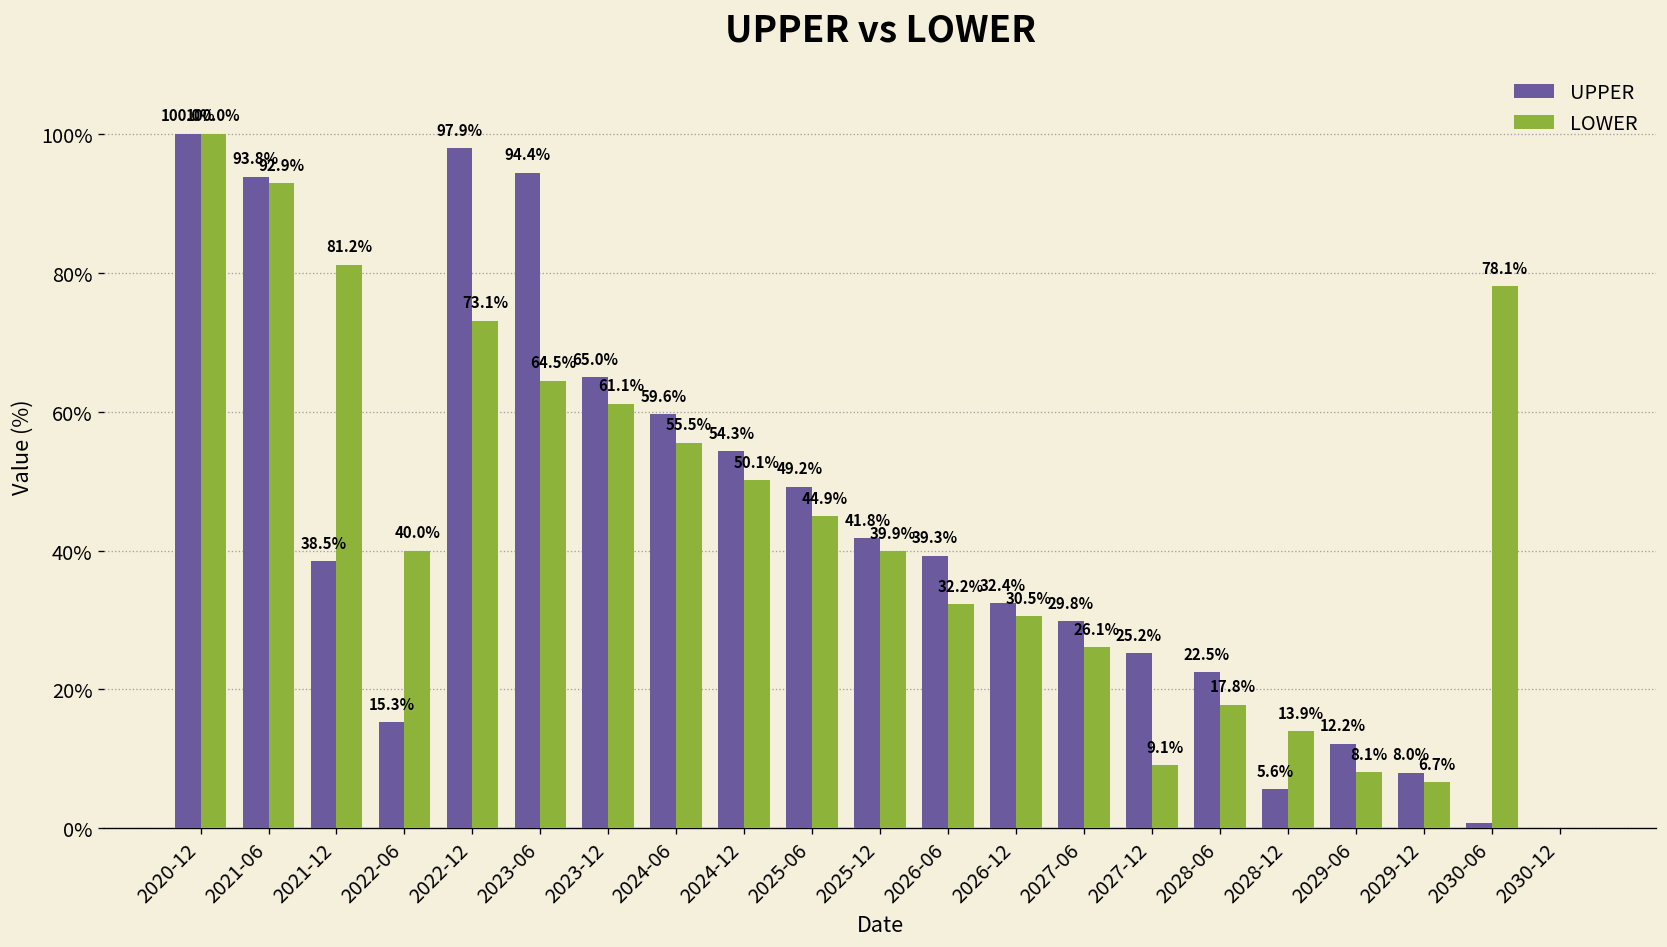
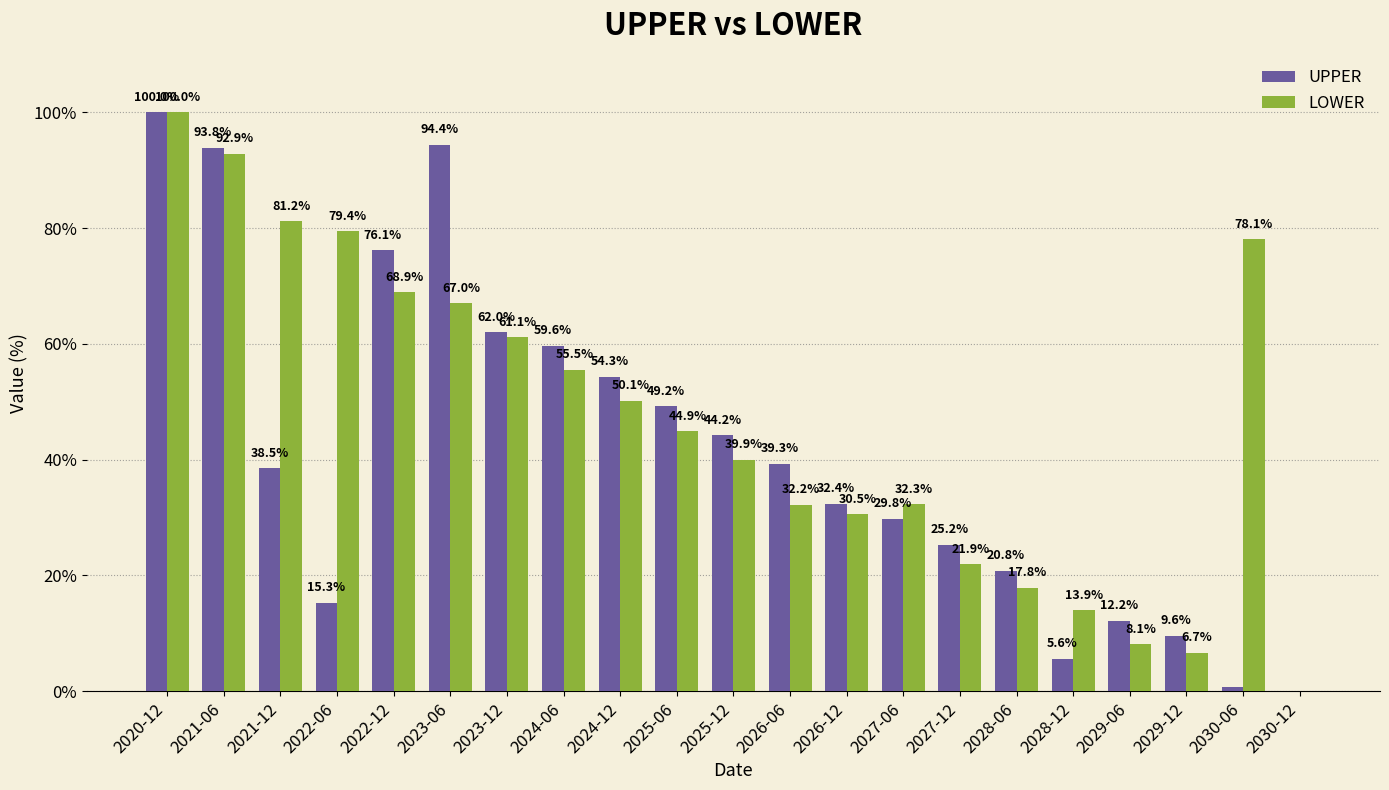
LOWER, 2022-06: 40.0% -> 79.4%
UPPER, 2022-12: 97.9% -> 76.1%
LOWER, 2022-12: 73.1% -> 68.9%
LOWER, 2023-06: 64.5% -> 67.0%
UPPER, 2023-12: 65.0% -> 62.0%
UPPER, 2025-12: 41.8% -> 44.2%
LOWER, 2027-06: 26.1% -> 32.3%
LOWER, 2027-12: 9.1% -> 21.9%
UPPER, 2028-06: 22.5% -> 20.8%
UPPER, 2029-12: 8.0% -> 9.6%
